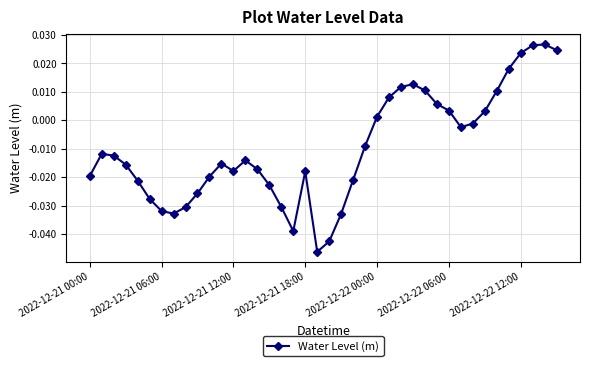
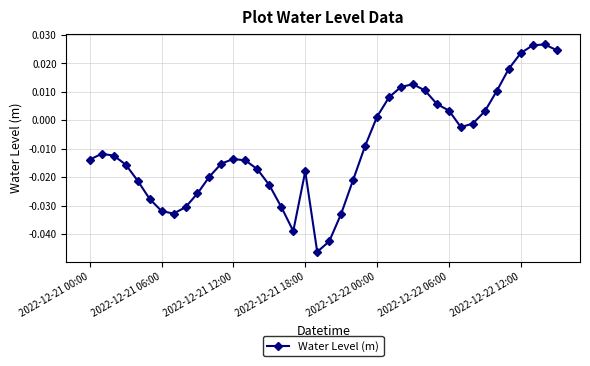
2022-12-21 00:00: -0.020 -> -0.014
2022-12-21 12:00: -0.018 -> -0.014
